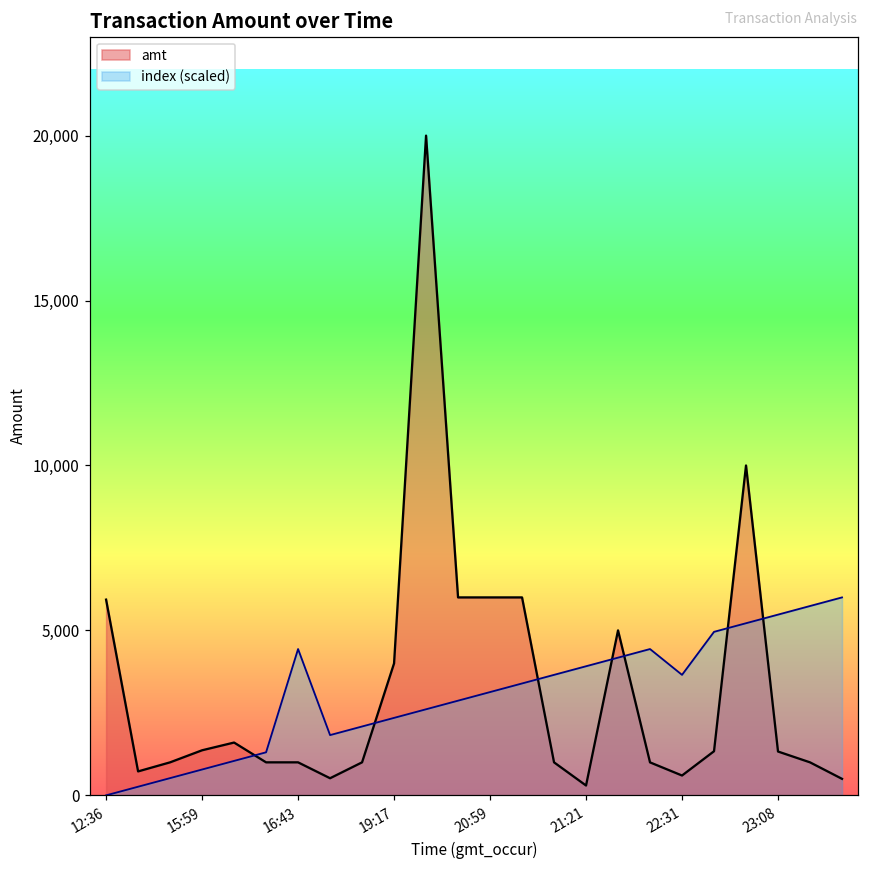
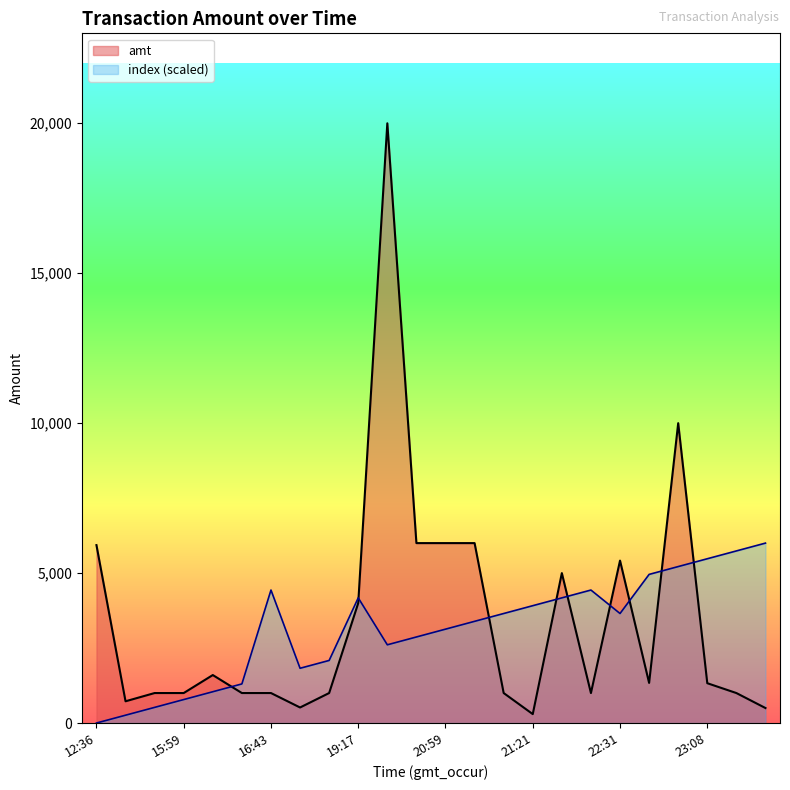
amt, 15:59: 1,400 -> 1,000
index (scaled), 19:17: 2,300 -> 4,200
amt, 22:31: 600 -> 5,400
